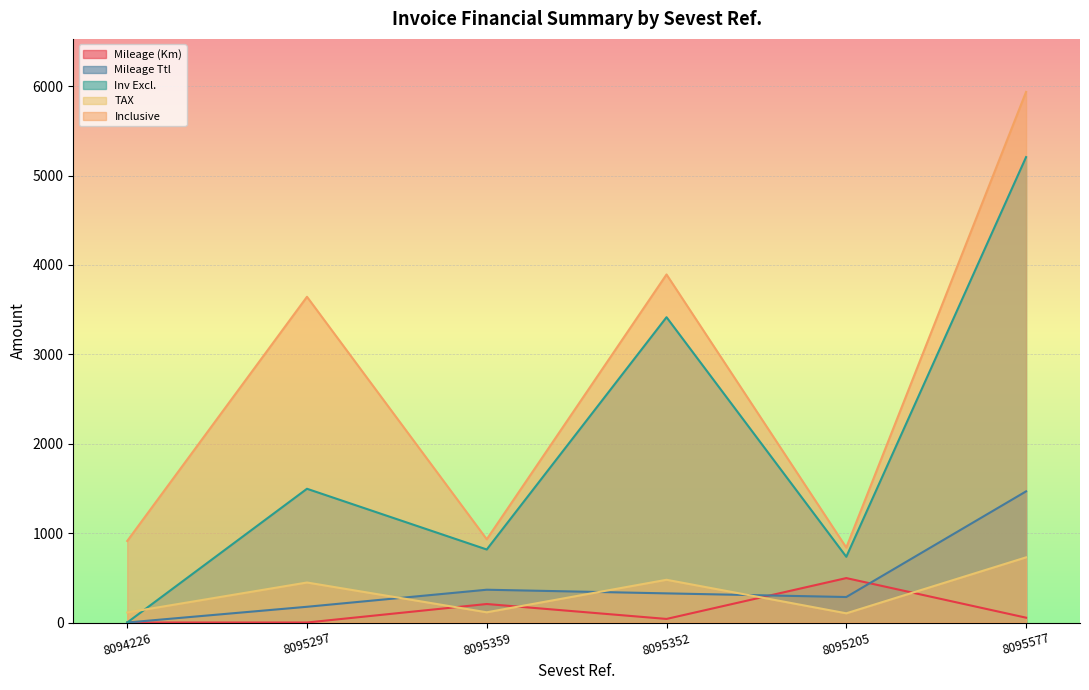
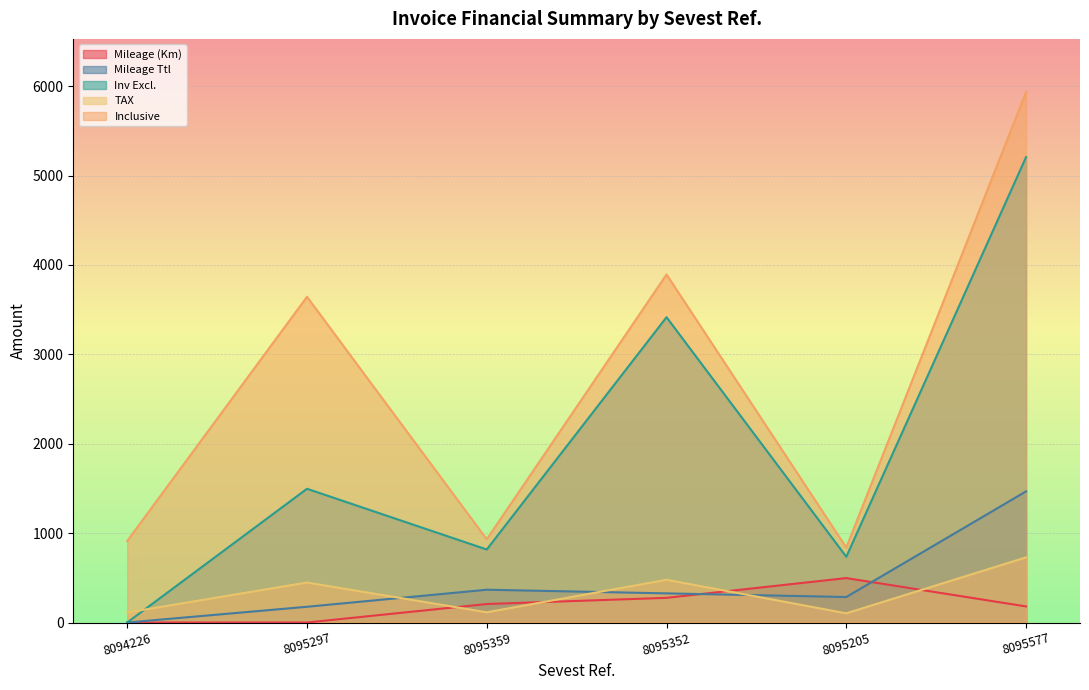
Mileage (Km), 8095352: 0 -> 300
Mileage (Km), 8095577: 100 -> 200
